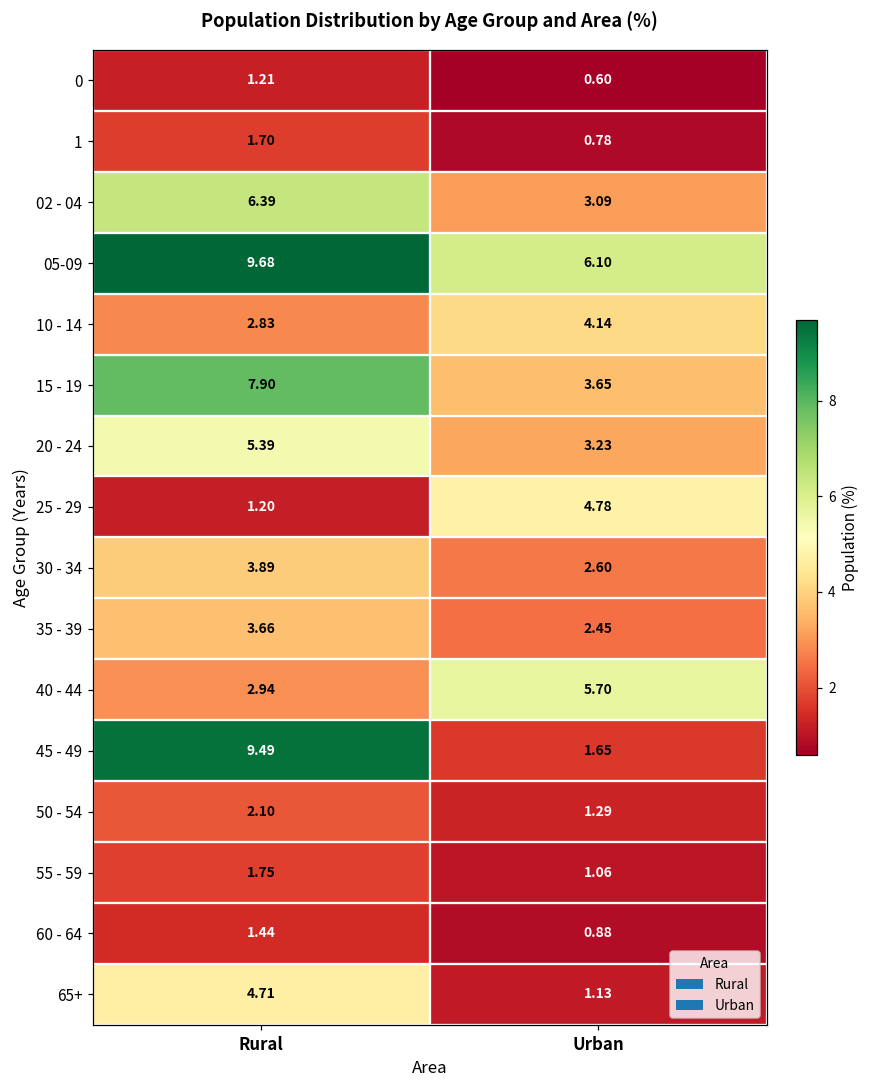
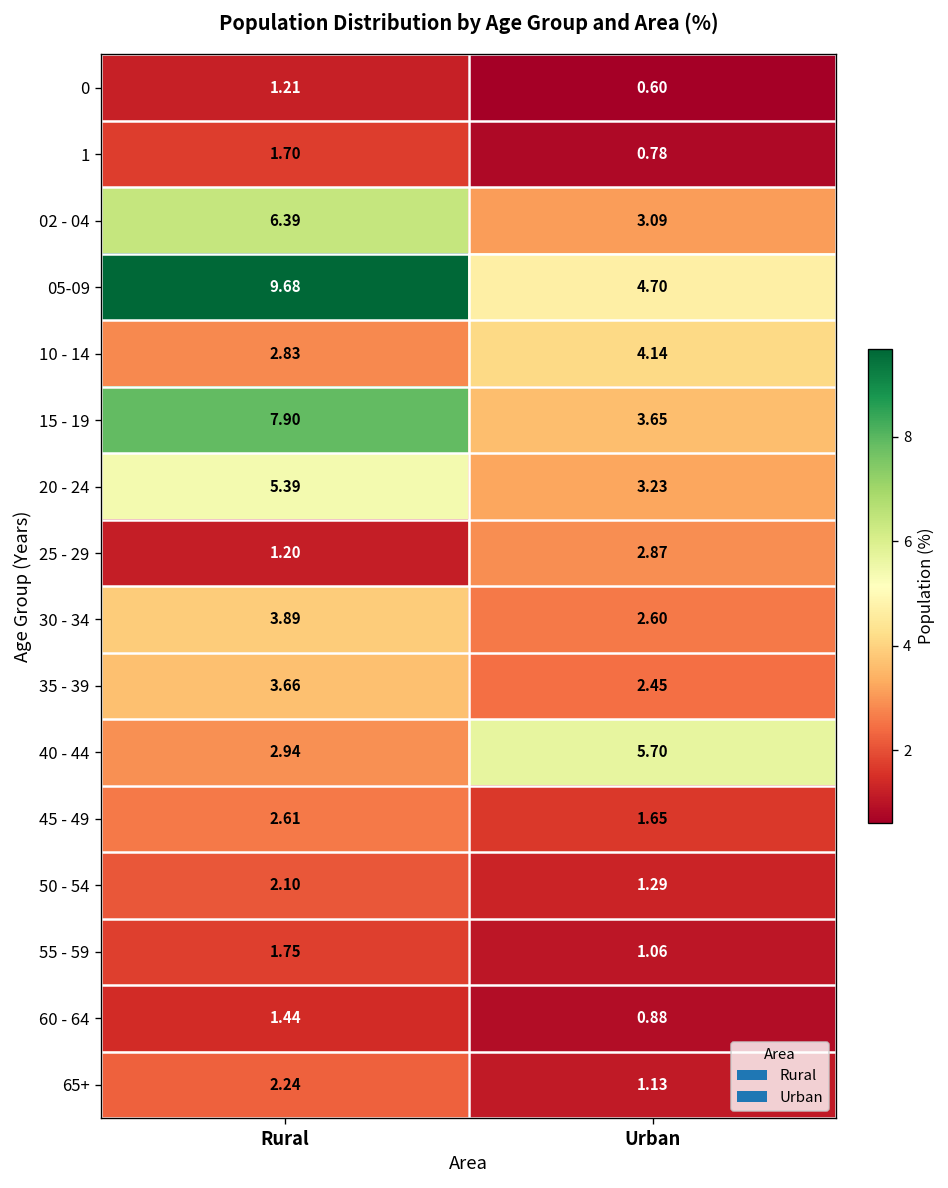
05-09, Urban: 6.10 -> 4.70
25 - 29, Urban: 4.78 -> 2.87
45 - 49, Rural: 9.49 -> 2.61
65+, Rural: 4.71 -> 2.24
